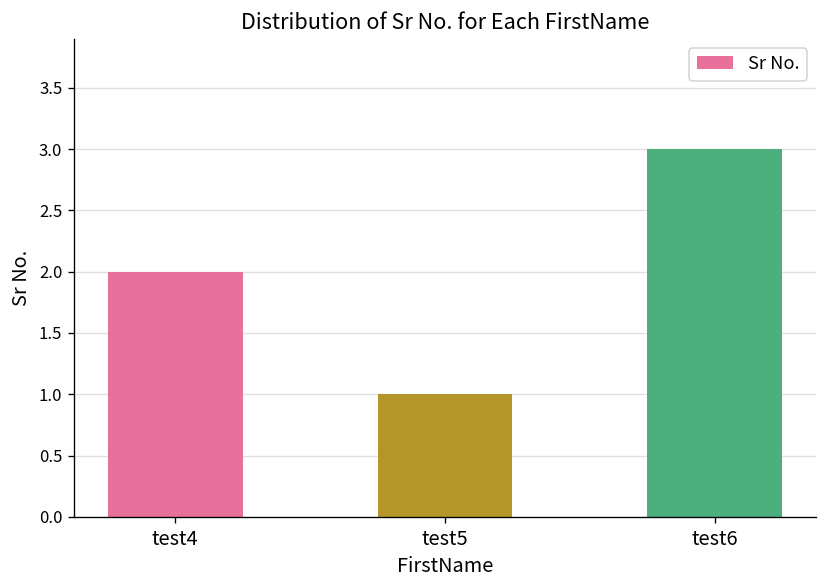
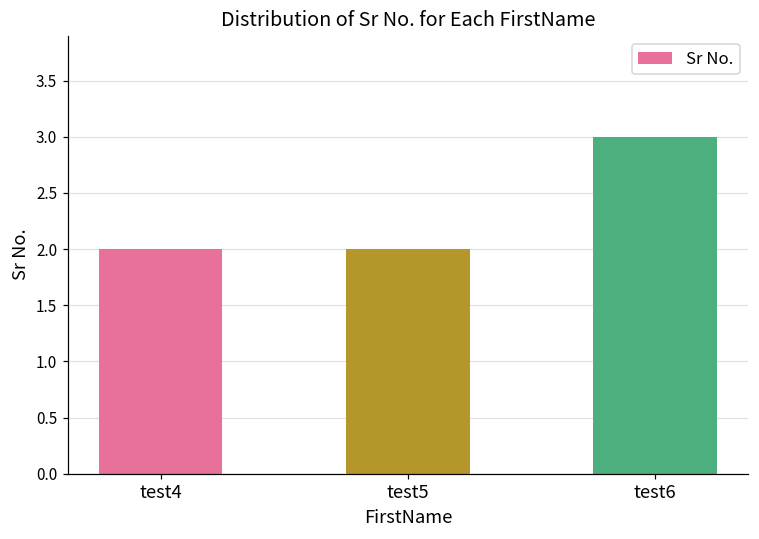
test5: 1 -> 2
